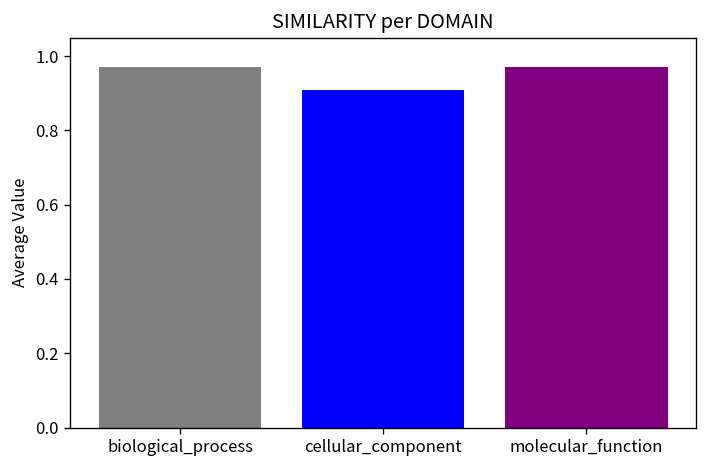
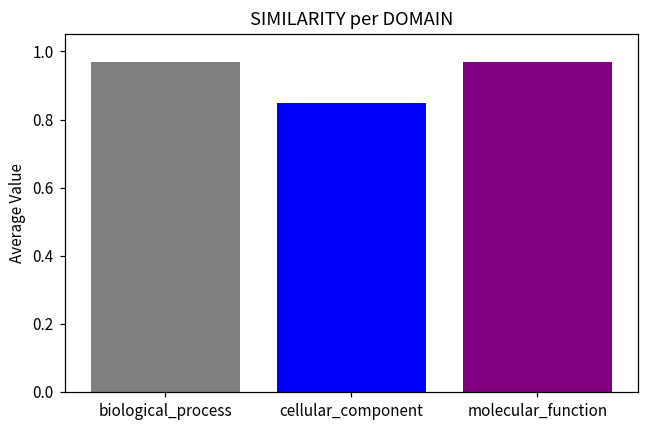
cellular_component: 0.91 -> 0.85
